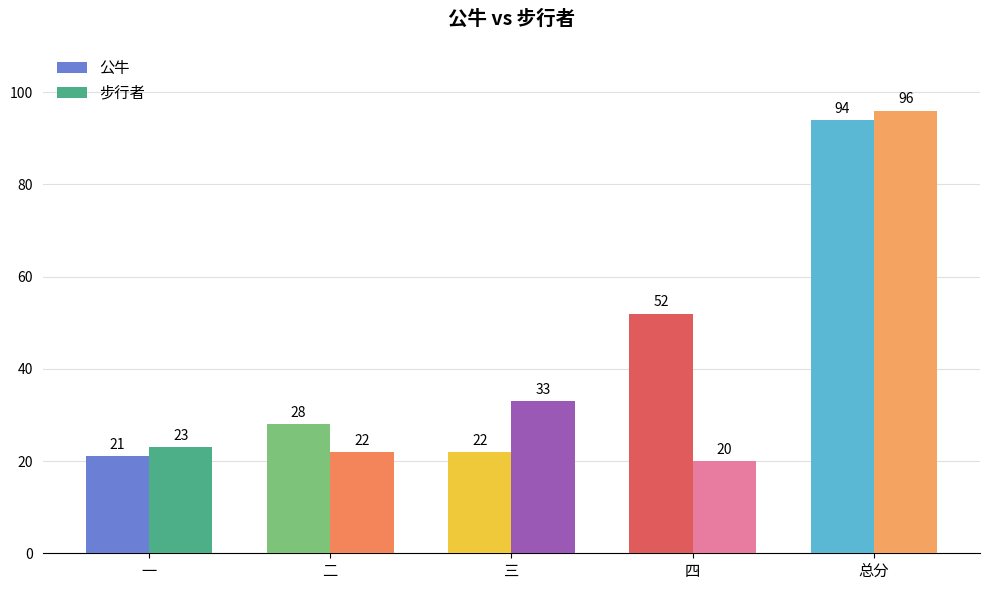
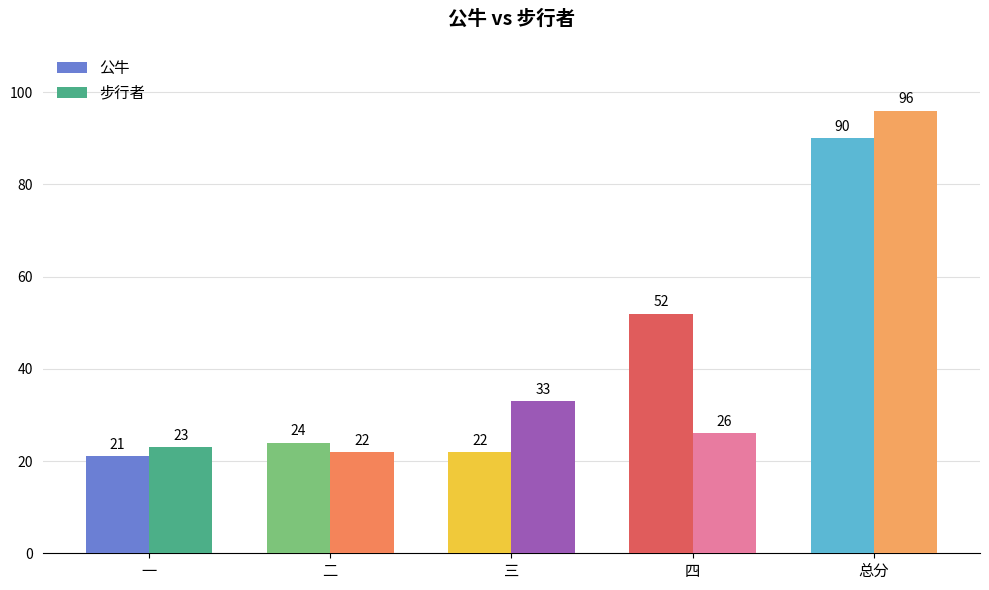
公牛, 二: 28 -> 24
步行者, 四: 20 -> 26
公牛, 总分: 94 -> 90
